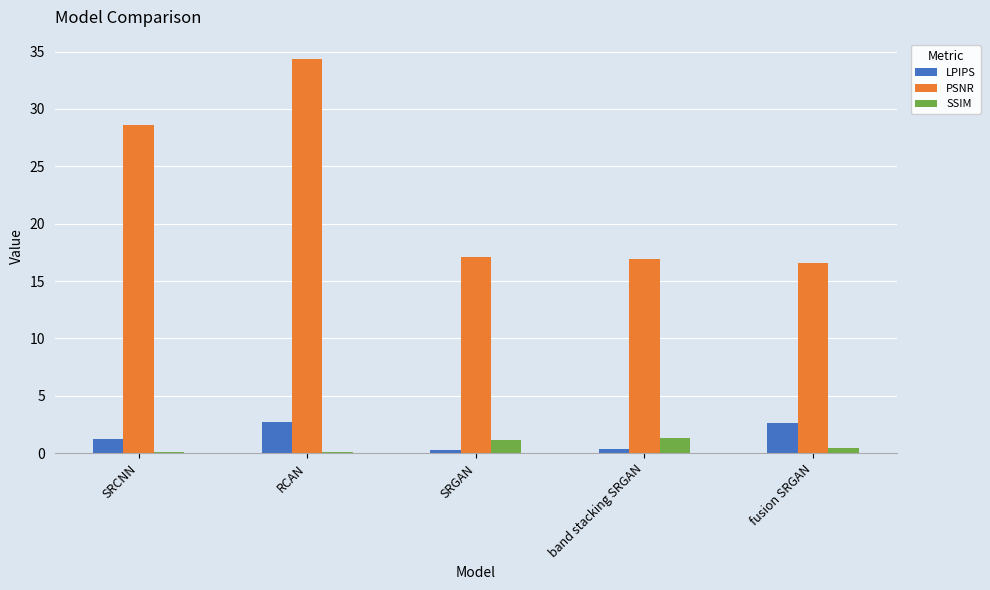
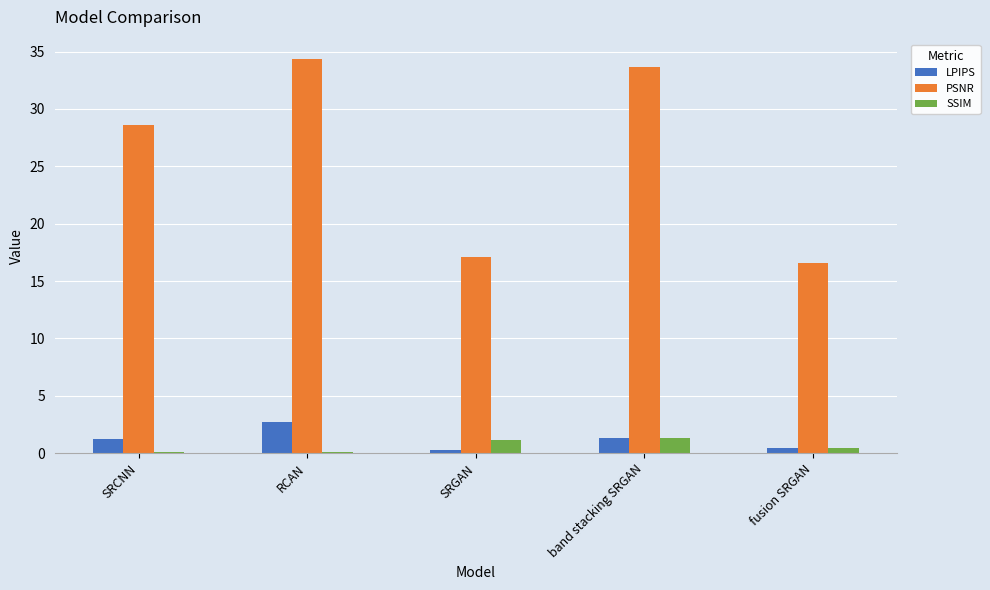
LPIPS, band stacking SRGAN: 0.3 -> 1.3
PSNR, band stacking SRGAN: 16.9 -> 33.6
LPIPS, fusion SRGAN: 2.6 -> 0.4
